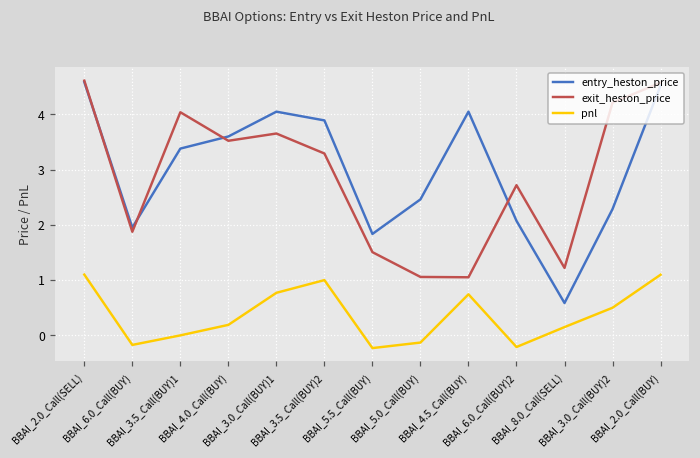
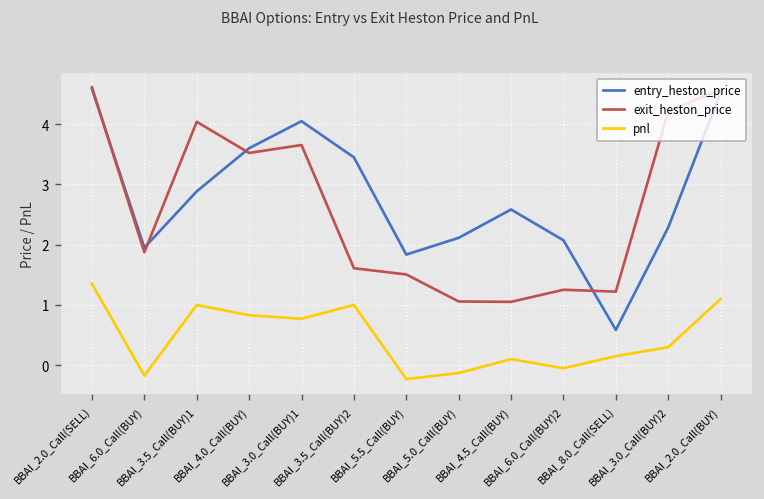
pnl, BBAI_2.0_Call(SELL): 1.1 -> 1.4
entry_heston_price, BBAI_3.5_Call(BUY)1: 3.4 -> 2.9
pnl, BBAI_3.5_Call(BUY)1: 0 -> 1
pnl, BBAI_4.0_Call(BUY): 0.2 -> 0.8
entry_heston_price, BBAI_3.5_Call(BUY)2: 3.9 -> 3.4
exit_heston_price, BBAI_3.5_Call(BUY)2: 3.3 -> 1.6
entry_heston_price, BBAI_5.0_Call(BUY): 2.5 -> 2.1
entry_heston_price, BBAI_4.5_Call(BUY): 4.0 -> 2.6
pnl, BBAI_4.5_Call(BUY): 0.7 -> 0.1
exit_heston_price, BBAI_6.0_Call(BUY)2: 2.7 -> 1.3
pnl, BBAI_6.0_Call(BUY)2: -0.2 -> 0.0
pnl, BBAI_3.0_Call(BUY)2: 0.5 -> 0.3
